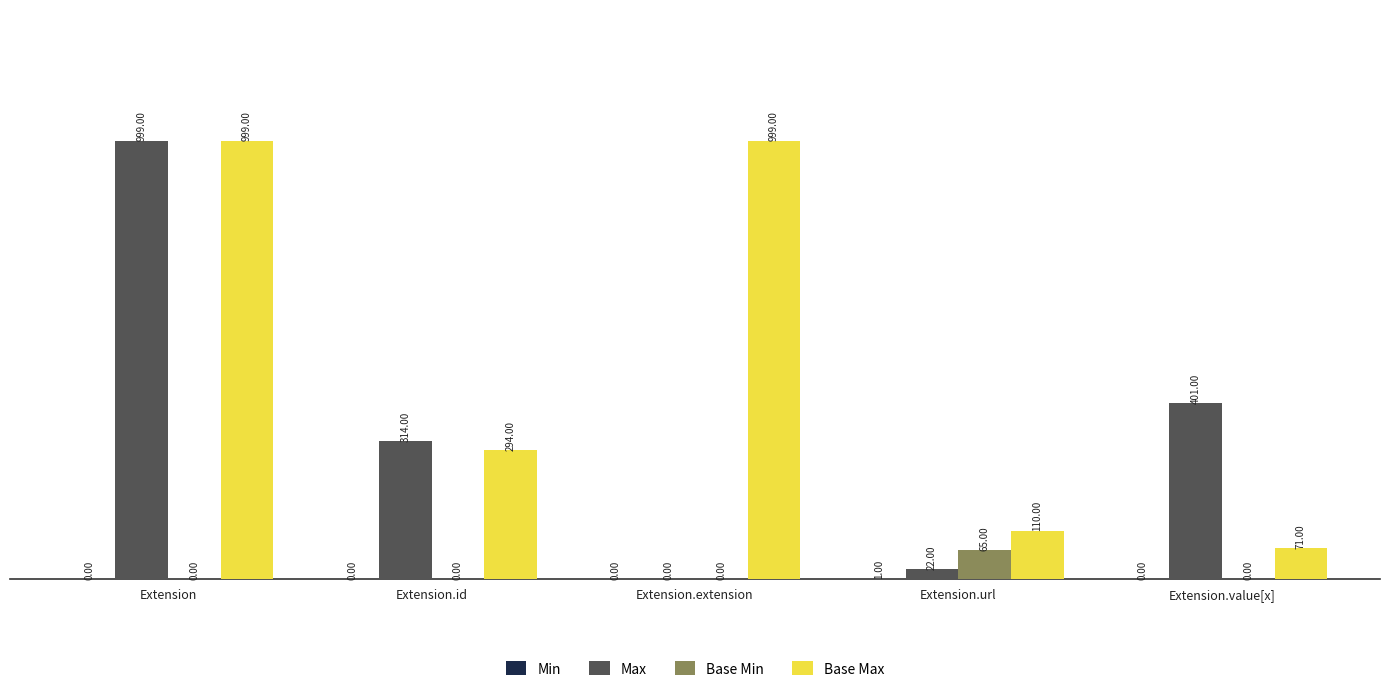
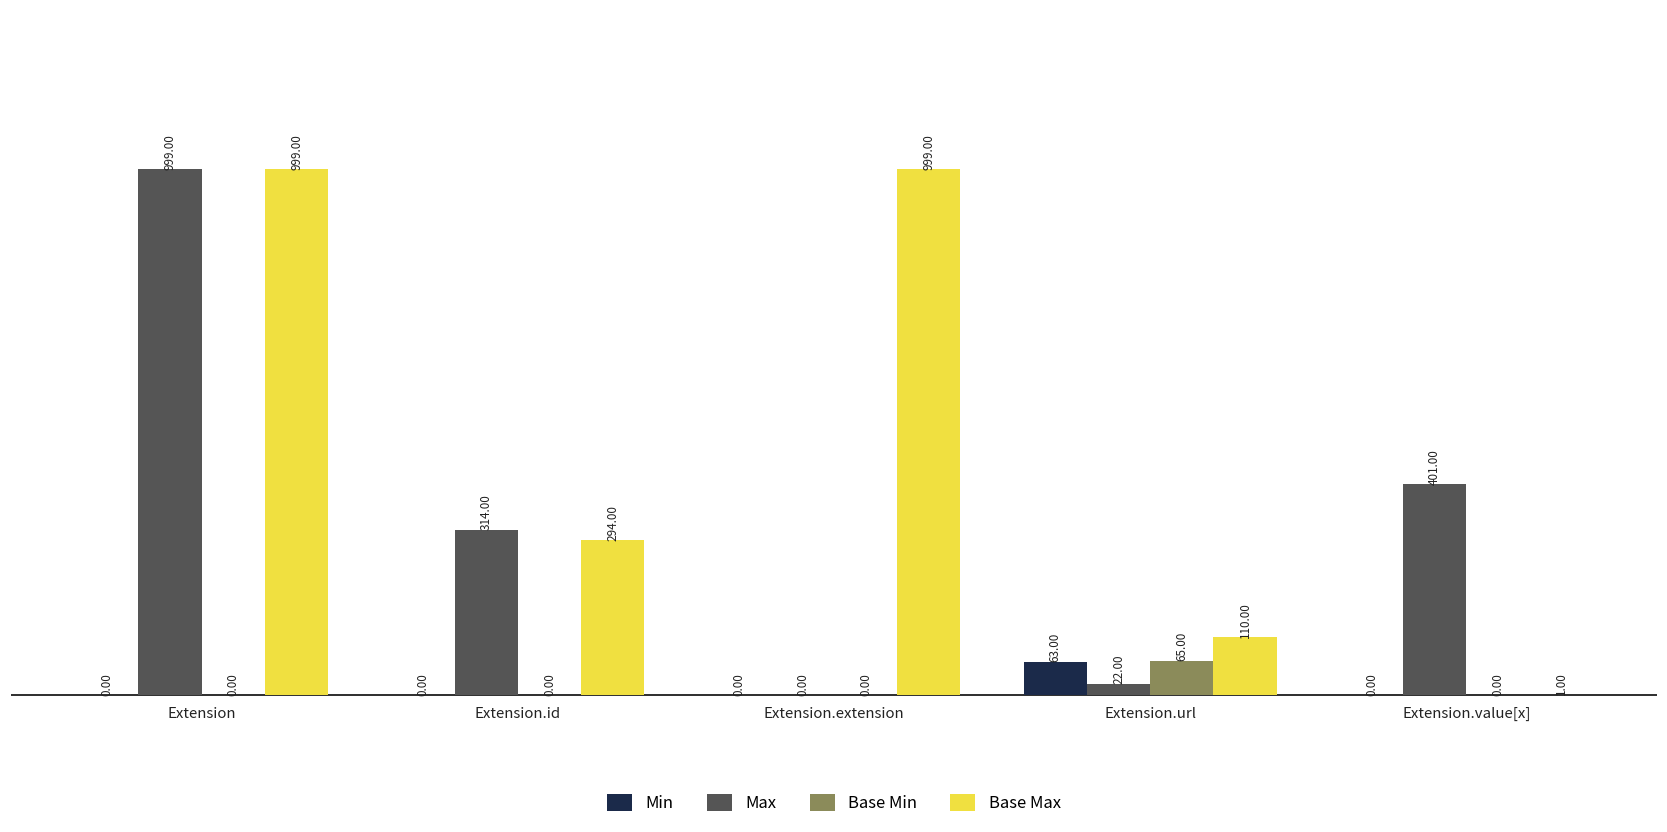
Min, Extension.url: 1.00 -> 63.00
Base Max, Extension.value[x]: 71.00 -> 1.00
